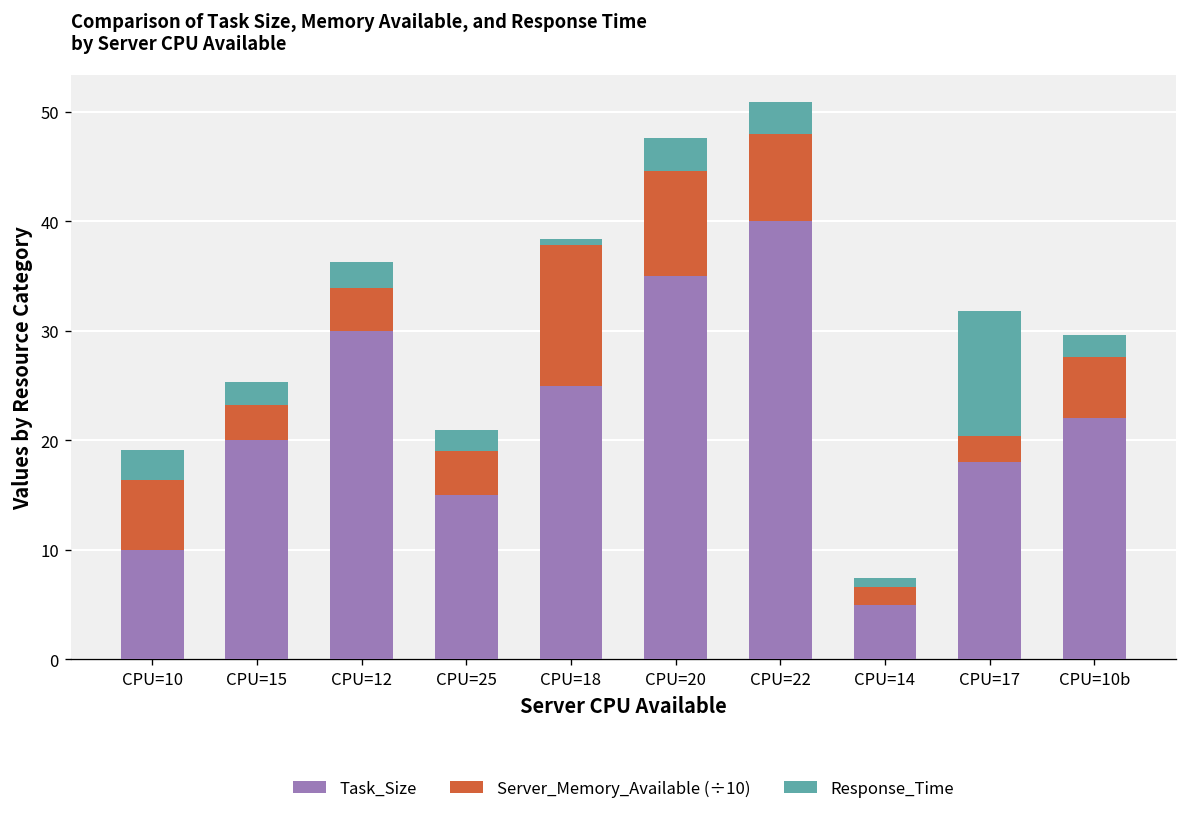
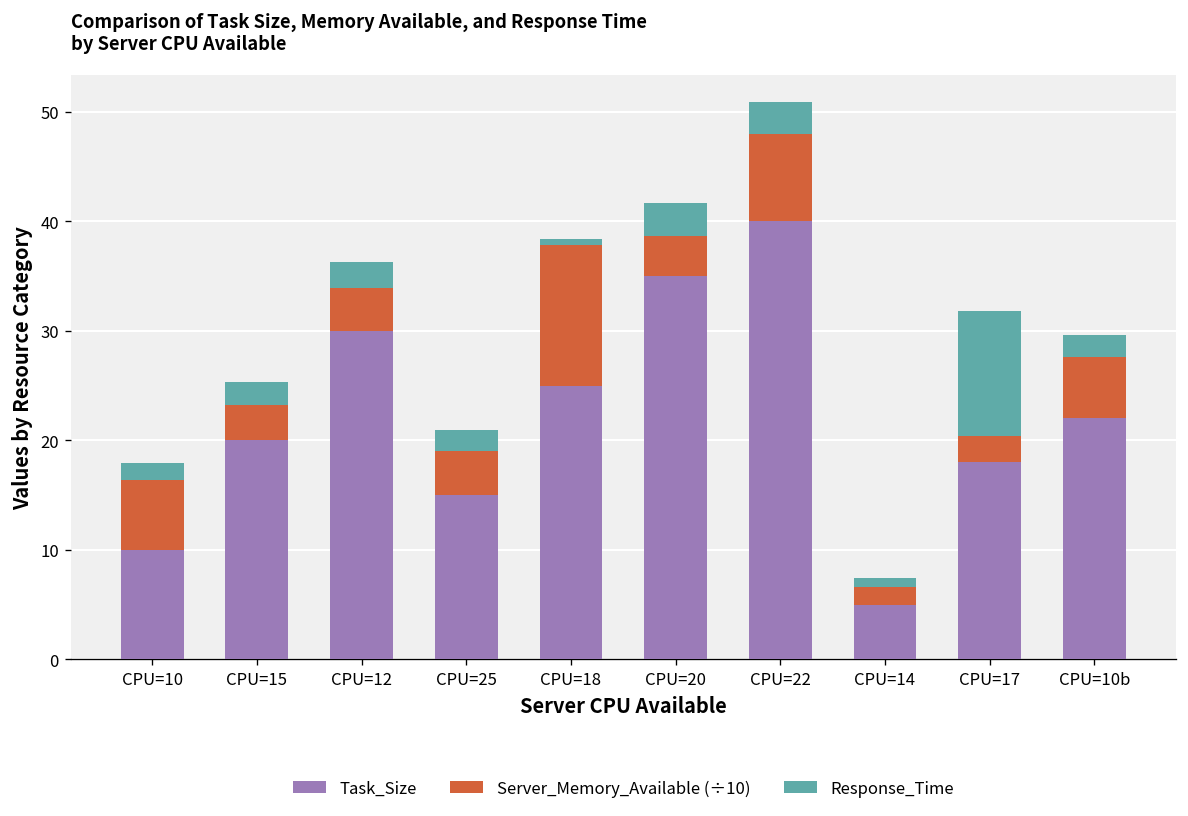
Response_Time, CPU=10: 3 -> 2
Server_Memory_Available (÷10), CPU=20: 10 -> 4
